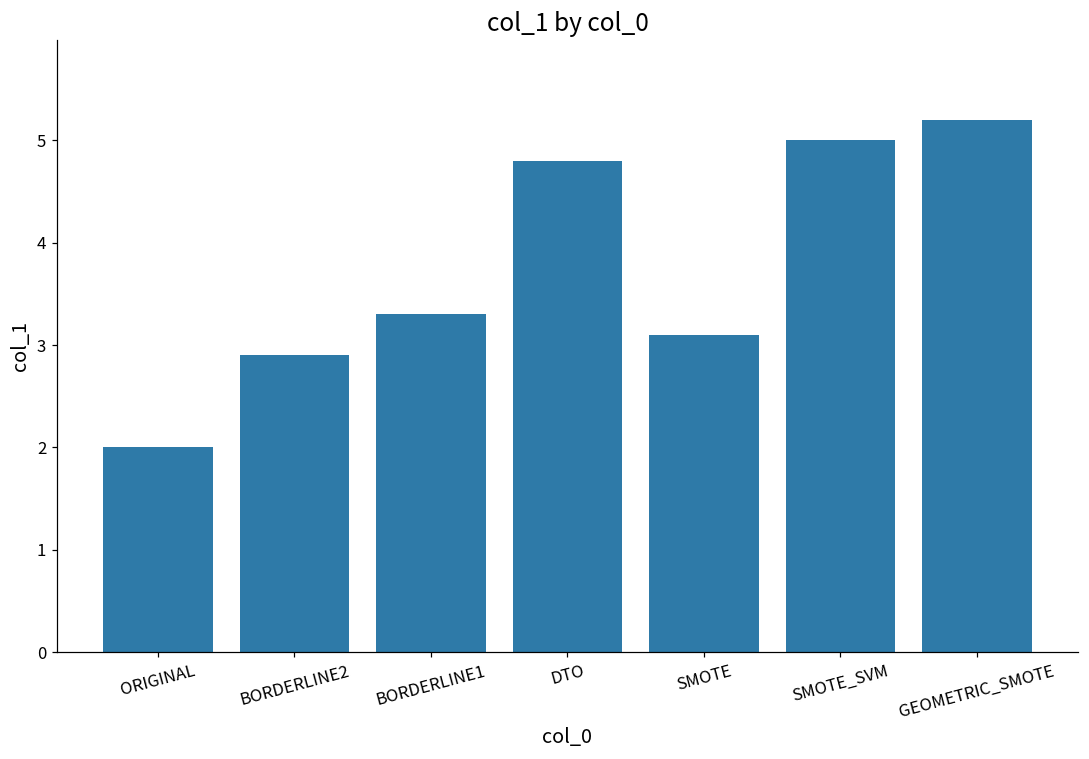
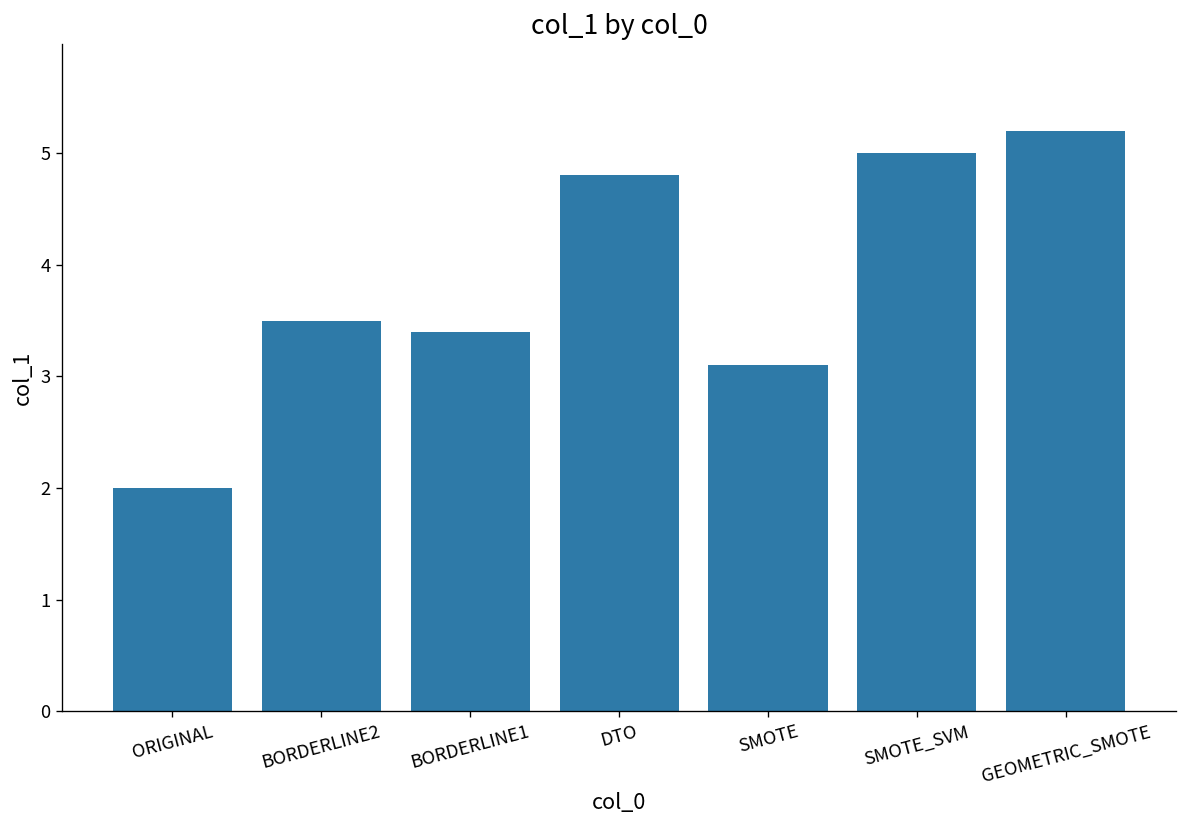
BORDERLINE2: 2.9 -> 3.5
BORDERLINE1: 3.3 -> 3.4
